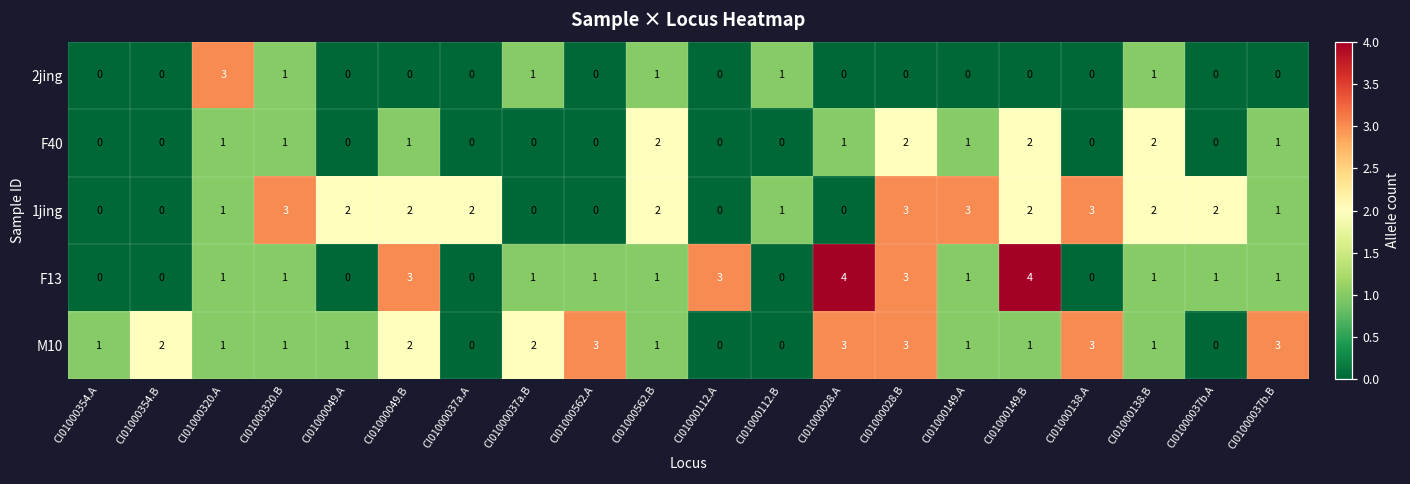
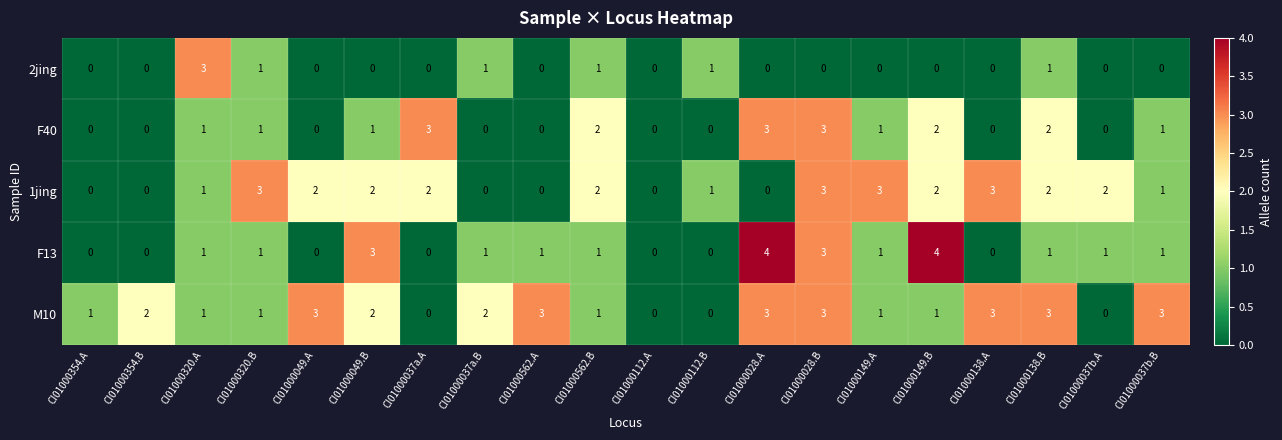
F40, CI01000037a.A: 0 -> 3
F40, CI01000028.A: 1 -> 3
F40, CI01000028.B: 2 -> 3
F13, CI01000112.A: 3 -> 0
M10, CI01000049.A: 1 -> 3
M10, CI01000138.B: 1 -> 3
